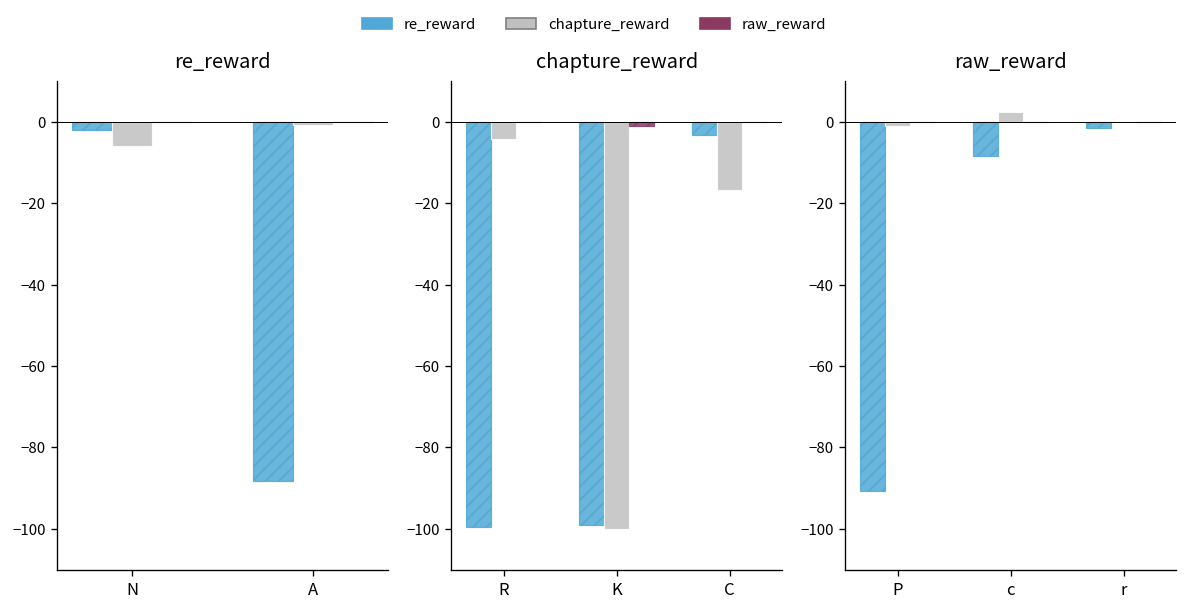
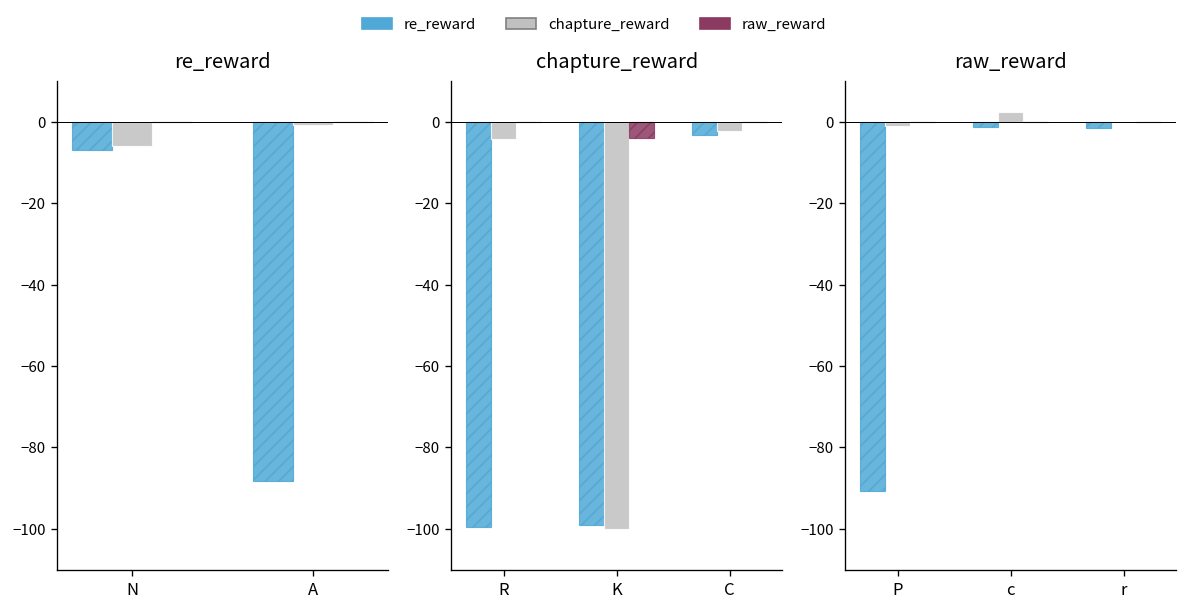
re_reward, re_reward, N: -2 -> -7
chapture_reward, raw_reward, K: -1 -> -4
chapture_reward, chapture_reward, C: -17 -> -2
raw_reward, re_reward, c: -8 -> -1
